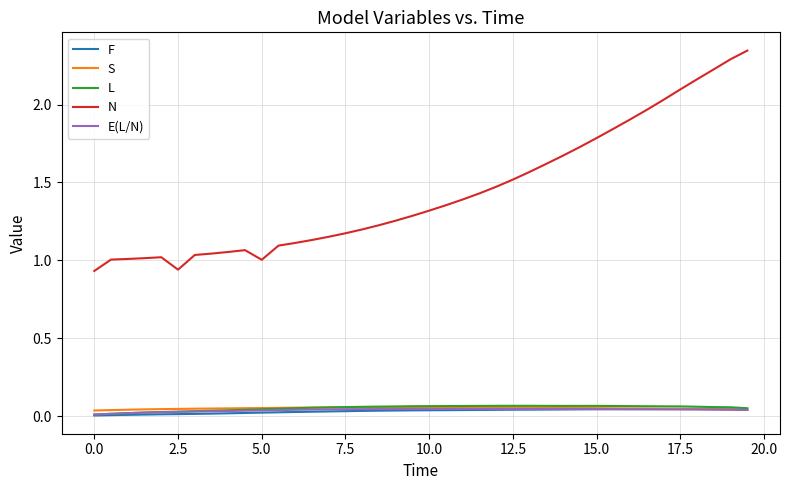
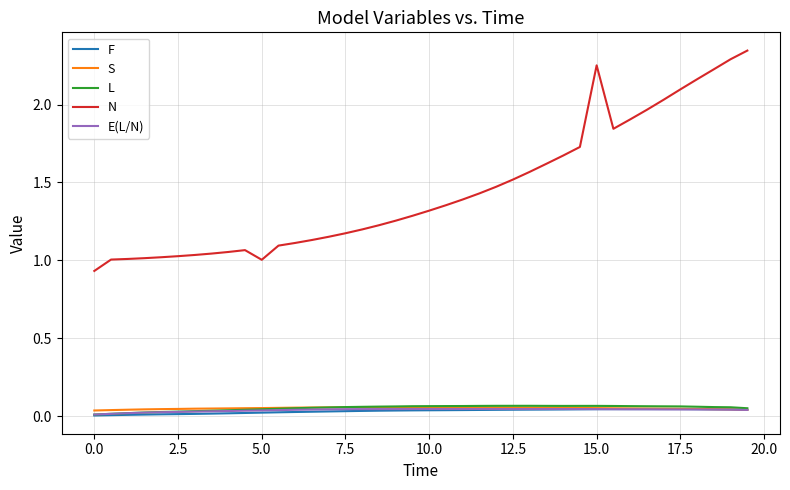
N, 2.5: 0.94 -> 1.03
N, 15.0: 1.79 -> 2.25
